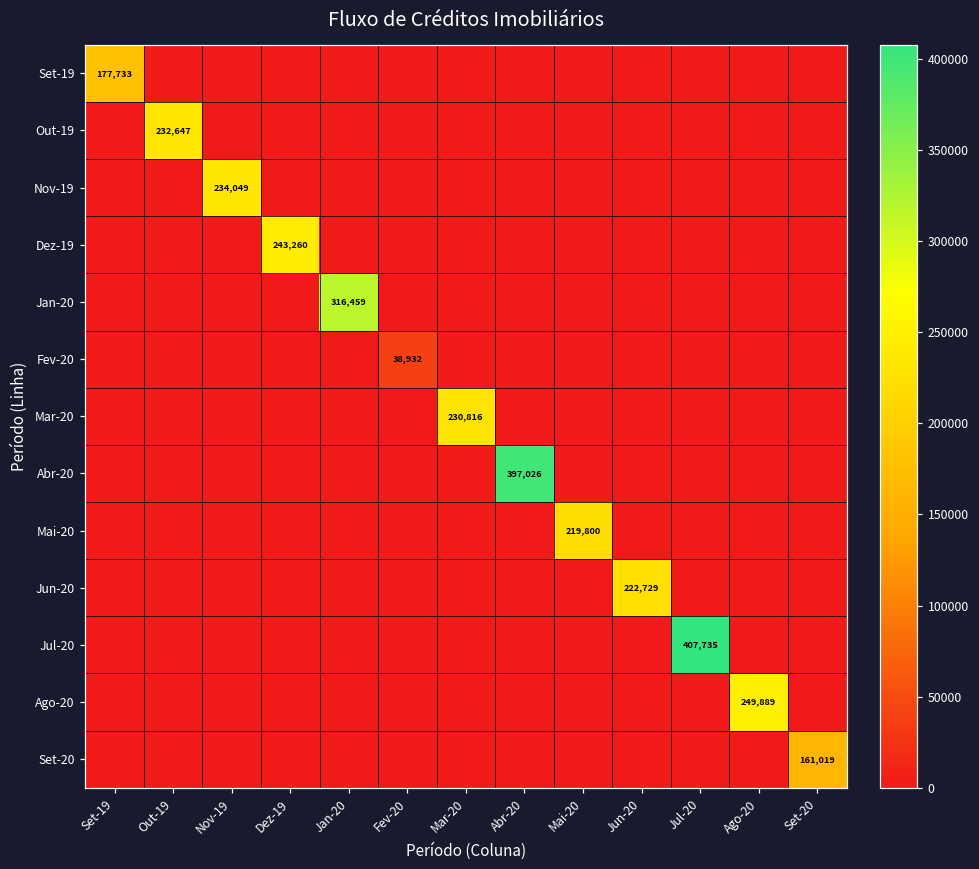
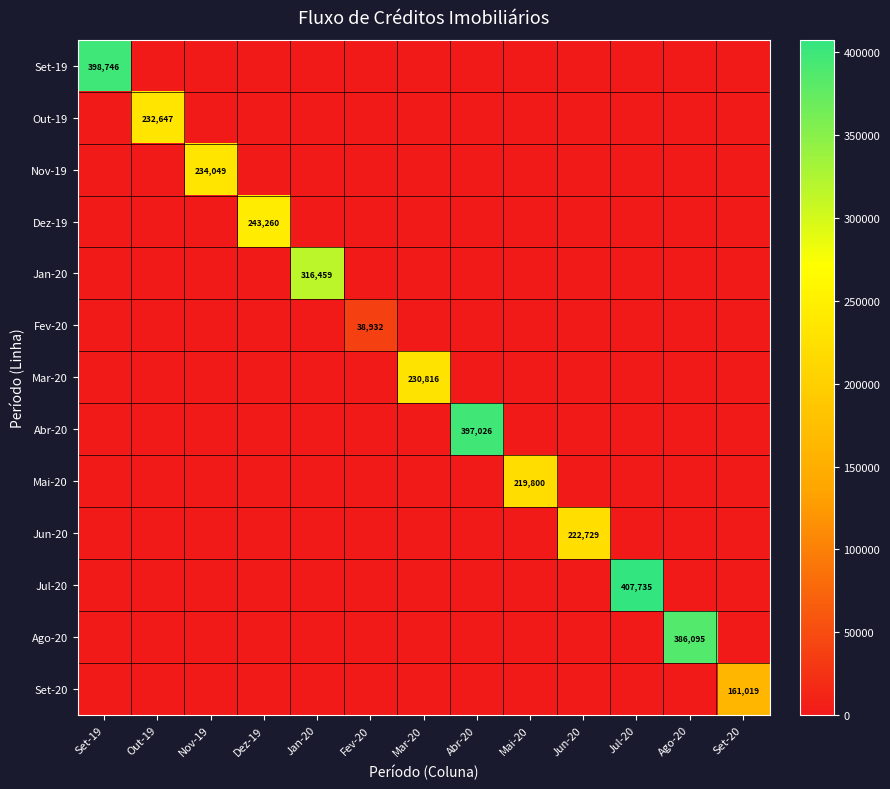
Set-19, Set-19: 177,733 -> 398,746
Ago-20, Ago-20: 249,889 -> 386,095
